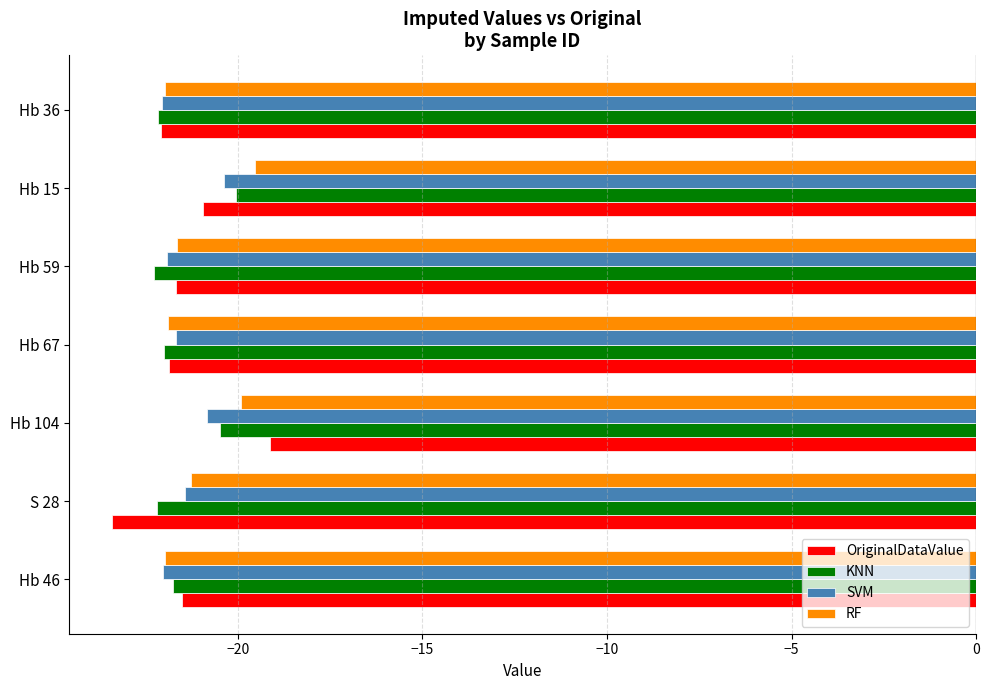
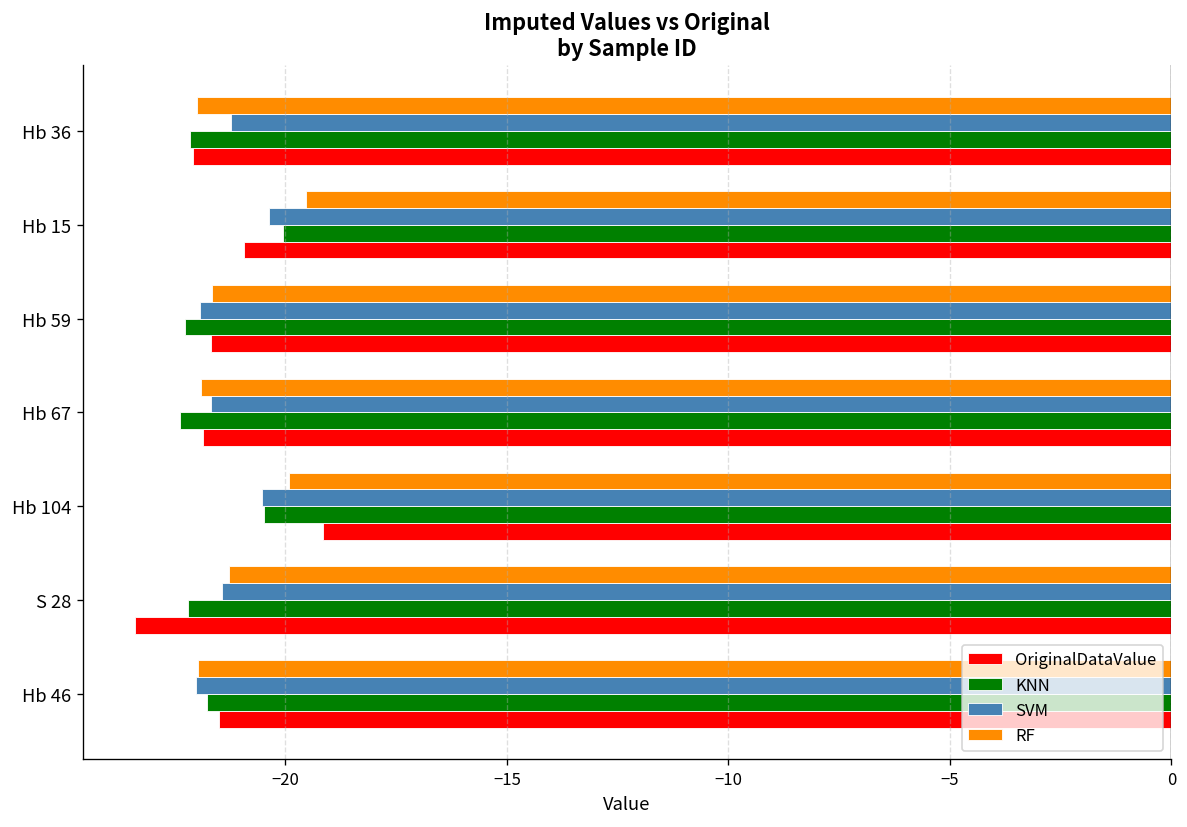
SVM, Hb 36: -22.1 -> -21.2
KNN, Hb 67: -22.0 -> -22.4
SVM, Hb 104: -20.8 -> -20.5
